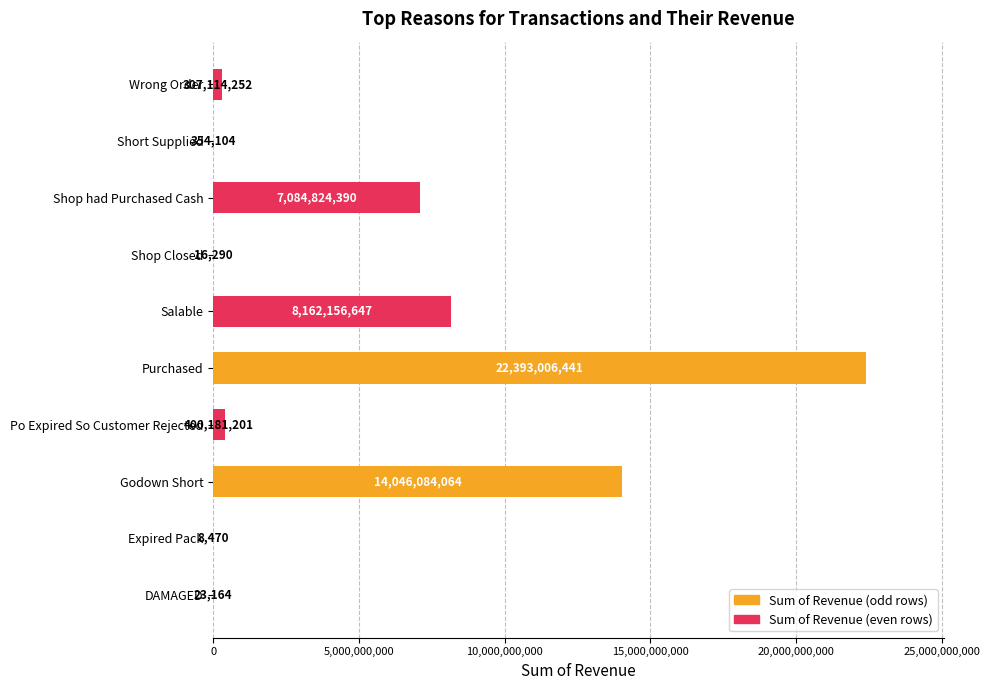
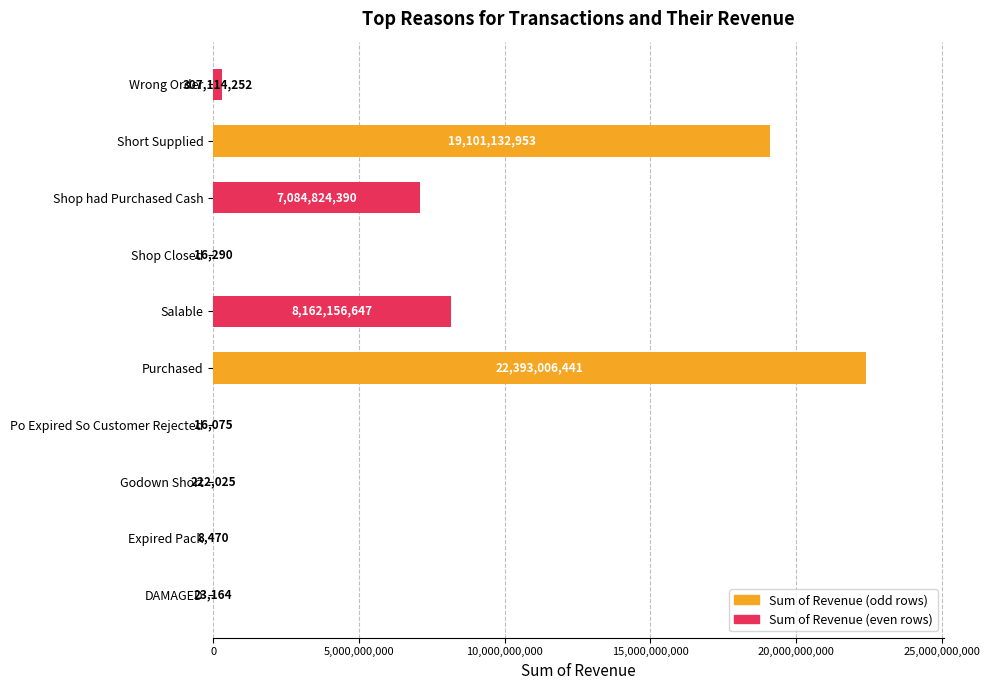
Short Supplied: 354,104 -> 19,101,132,953
Po Expired So Customer Rejected: 400,181,201 -> 16,075
Godown Short: 14,046,084,064 -> 222,025
